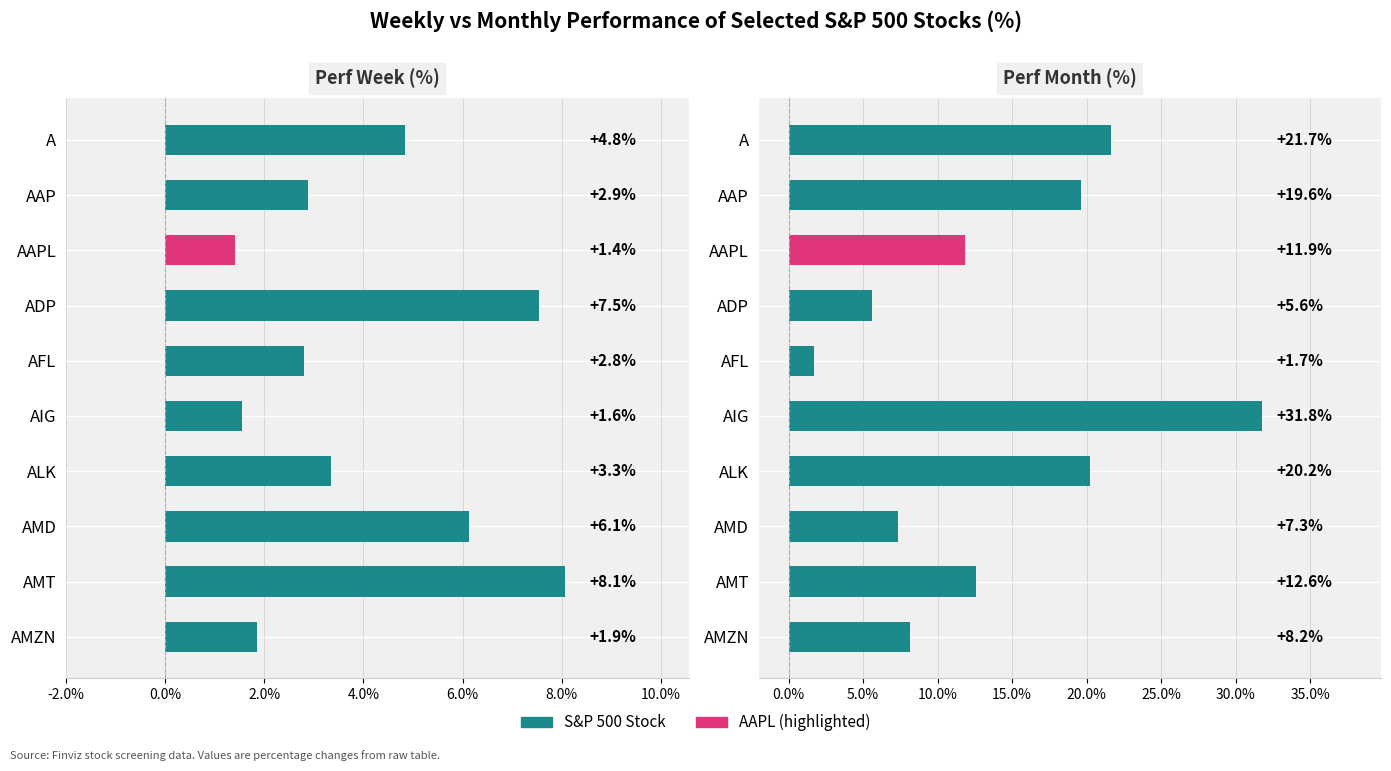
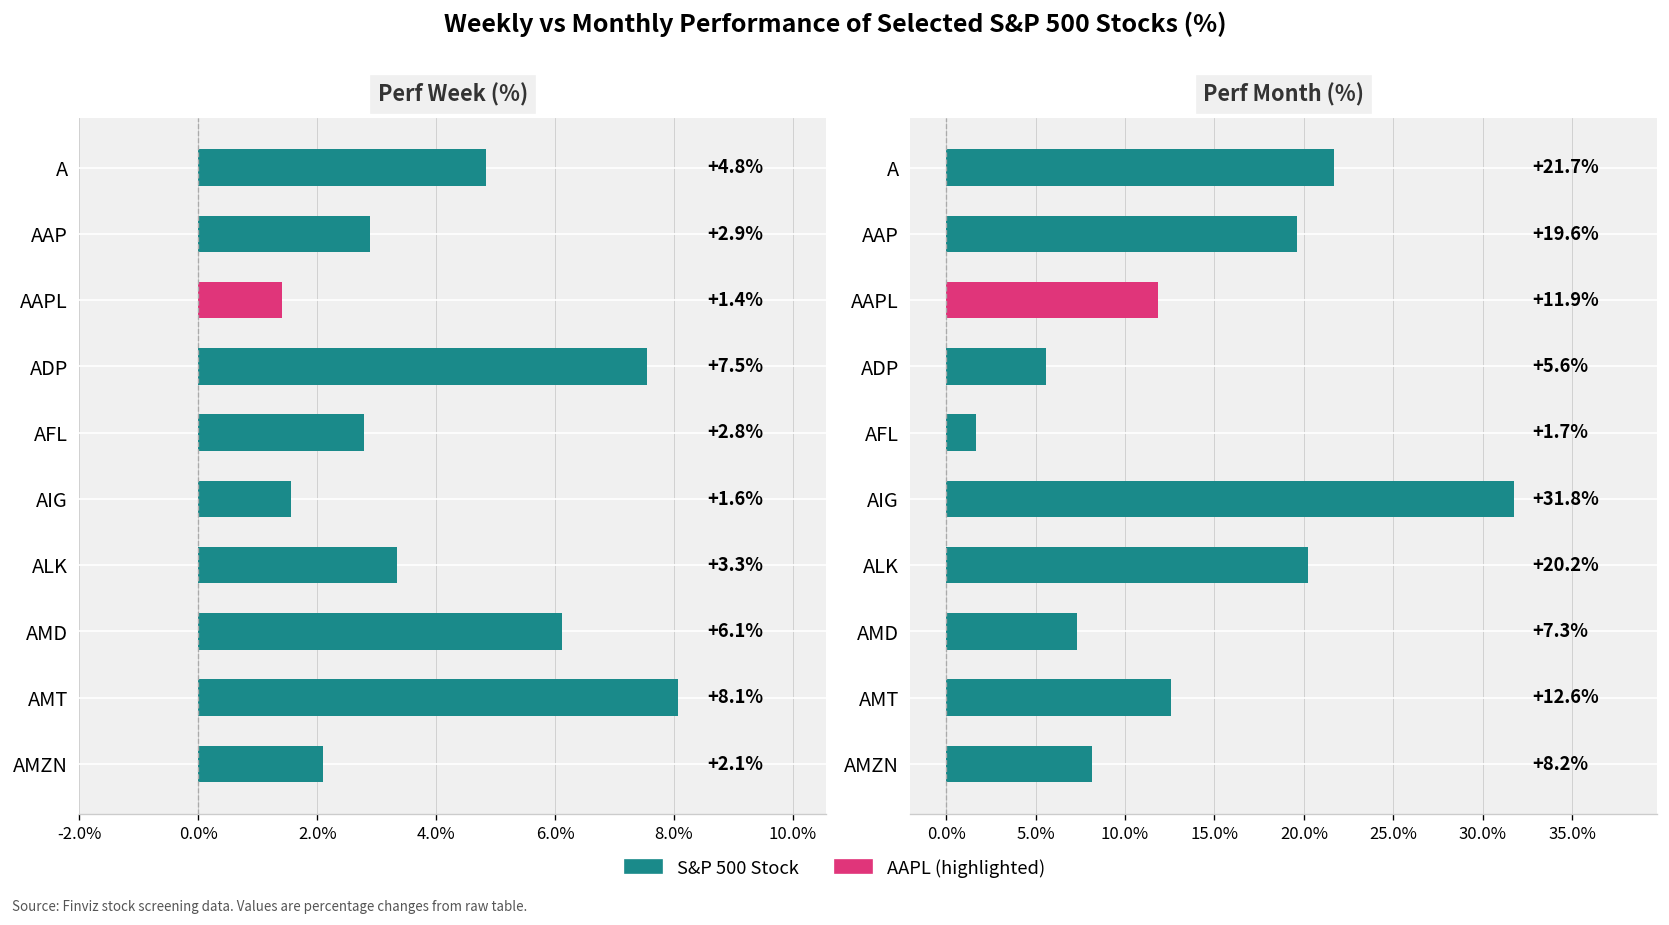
Perf Week (%), AMZN: +1.9% -> +2.1%
